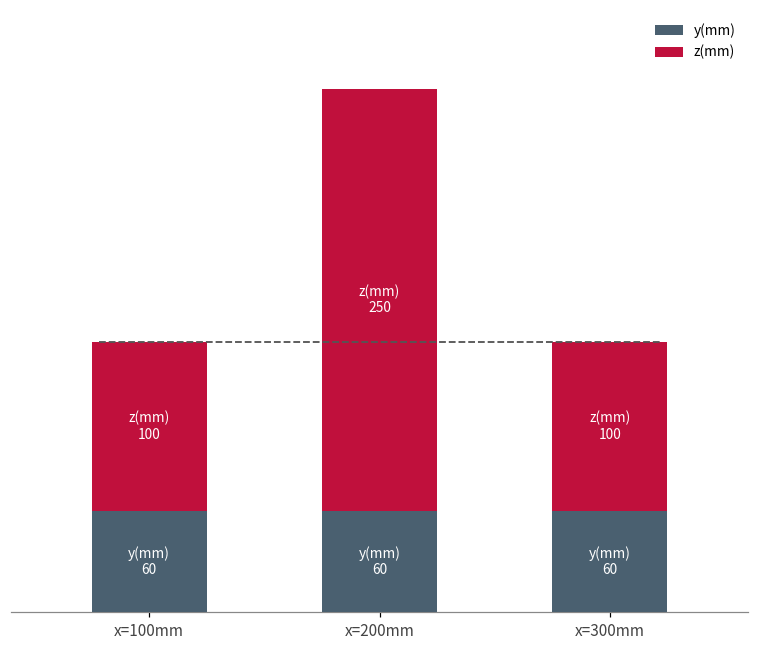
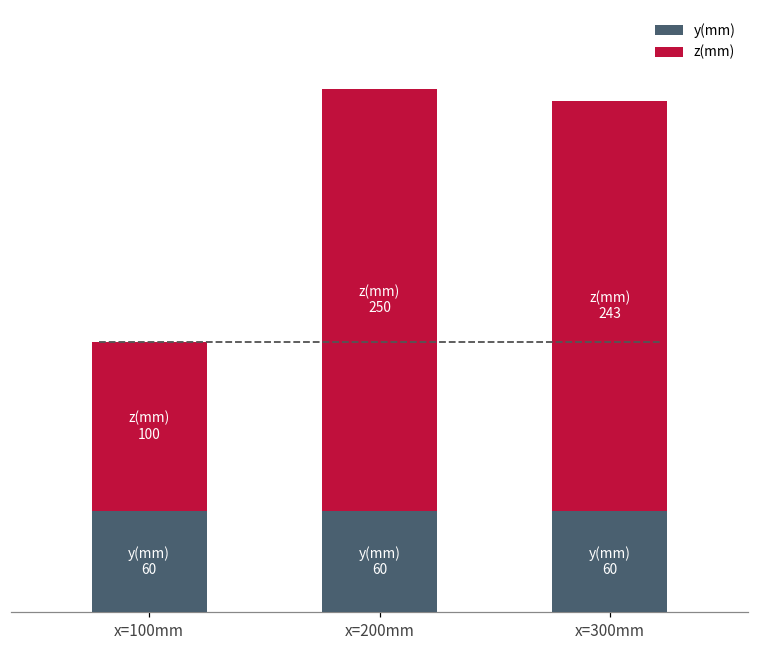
z(mm), x=300mm: 100 -> 243
